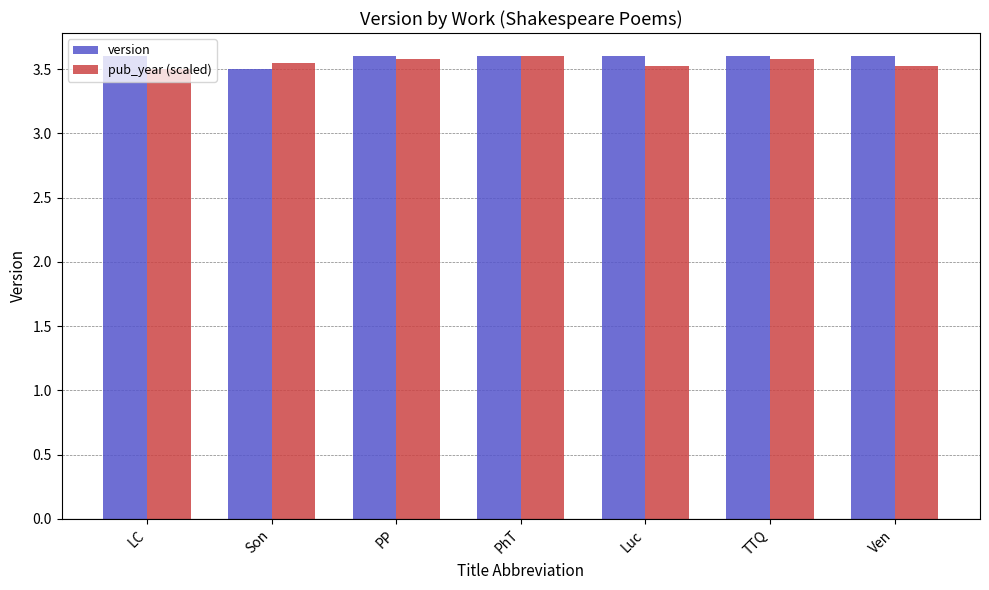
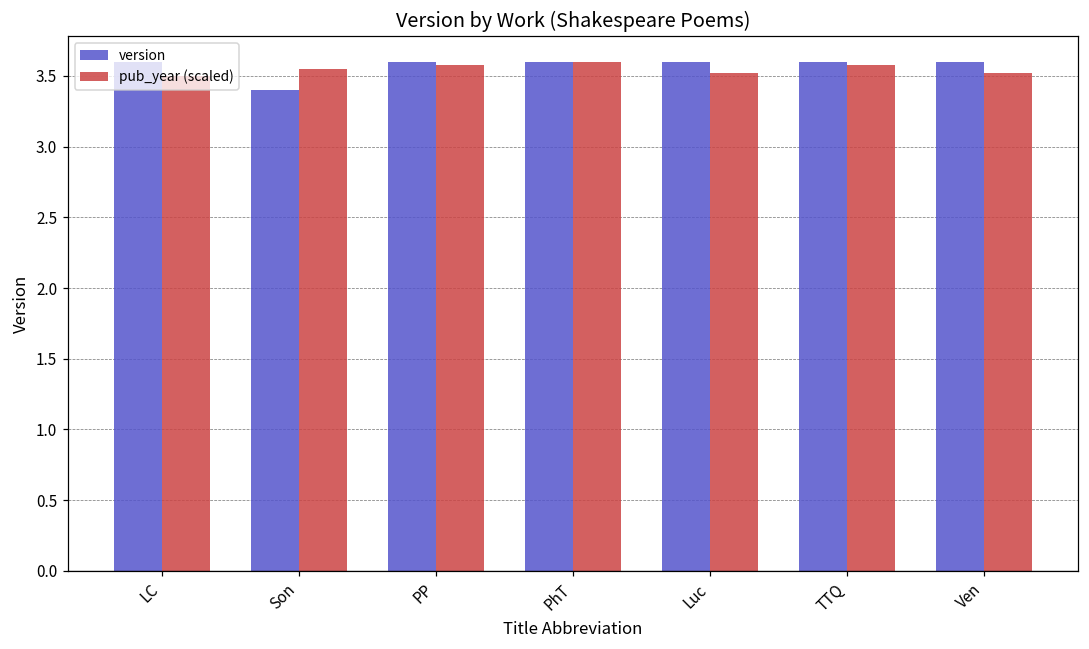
version, Son: 3.5 -> 3.4
